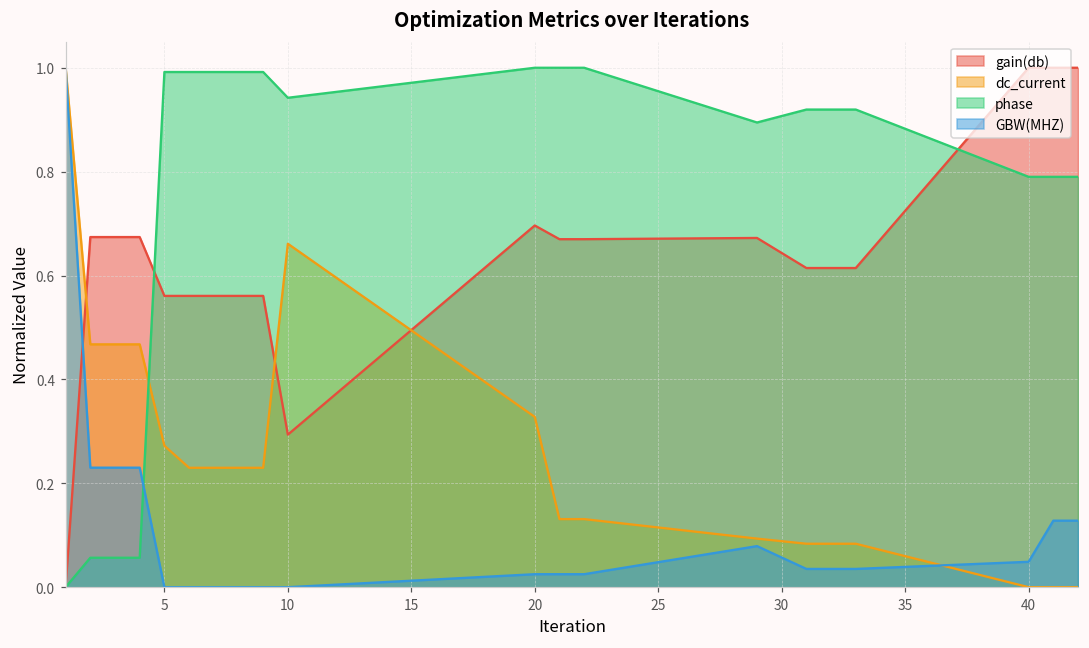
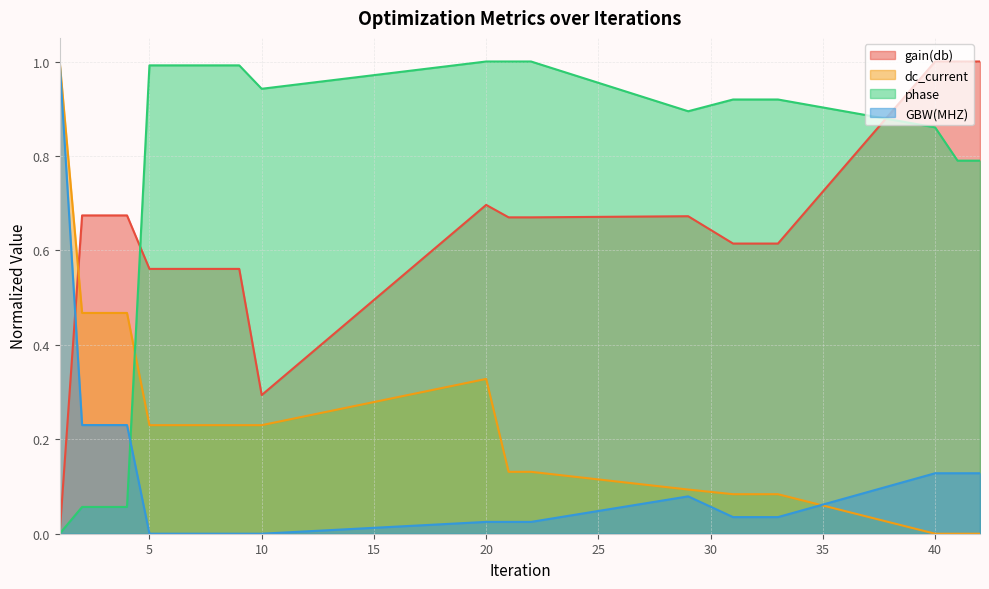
dc_current, 5: 0.27 -> 0.23
dc_current, 10: 0.66 -> 0.23
phase, 40: 0.79 -> 0.86
GBW(MHZ), 40: 0.05 -> 0.13
